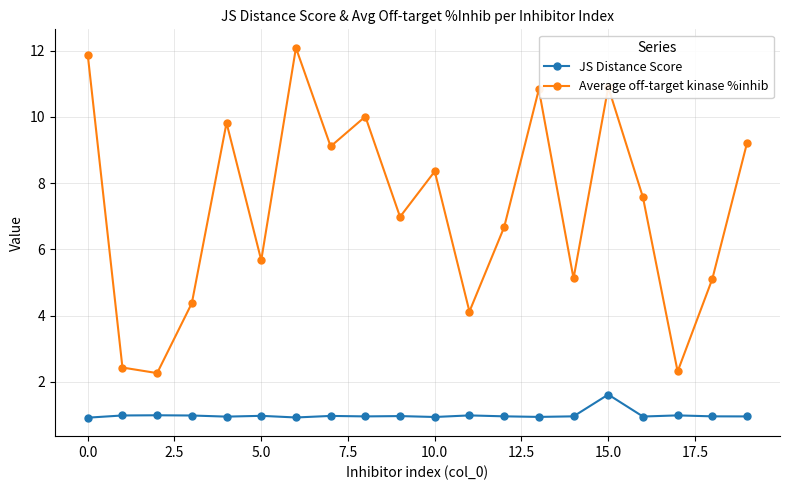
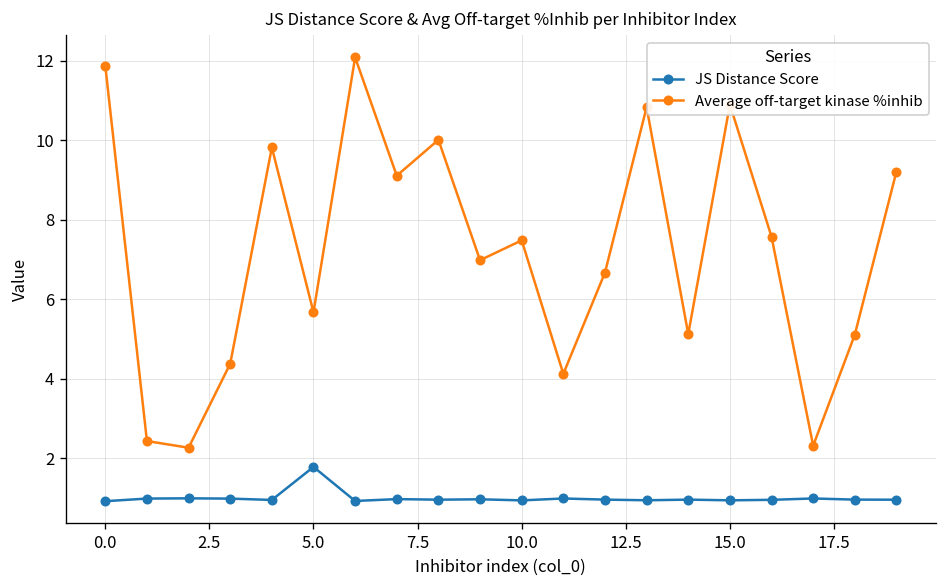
JS Distance Score, 5.0: 1.0 -> 1.8
Average off-target kinase %inhib, 10.0: 8.4 -> 7.5
JS Distance Score, 15.0: 1.6 -> 0.9
